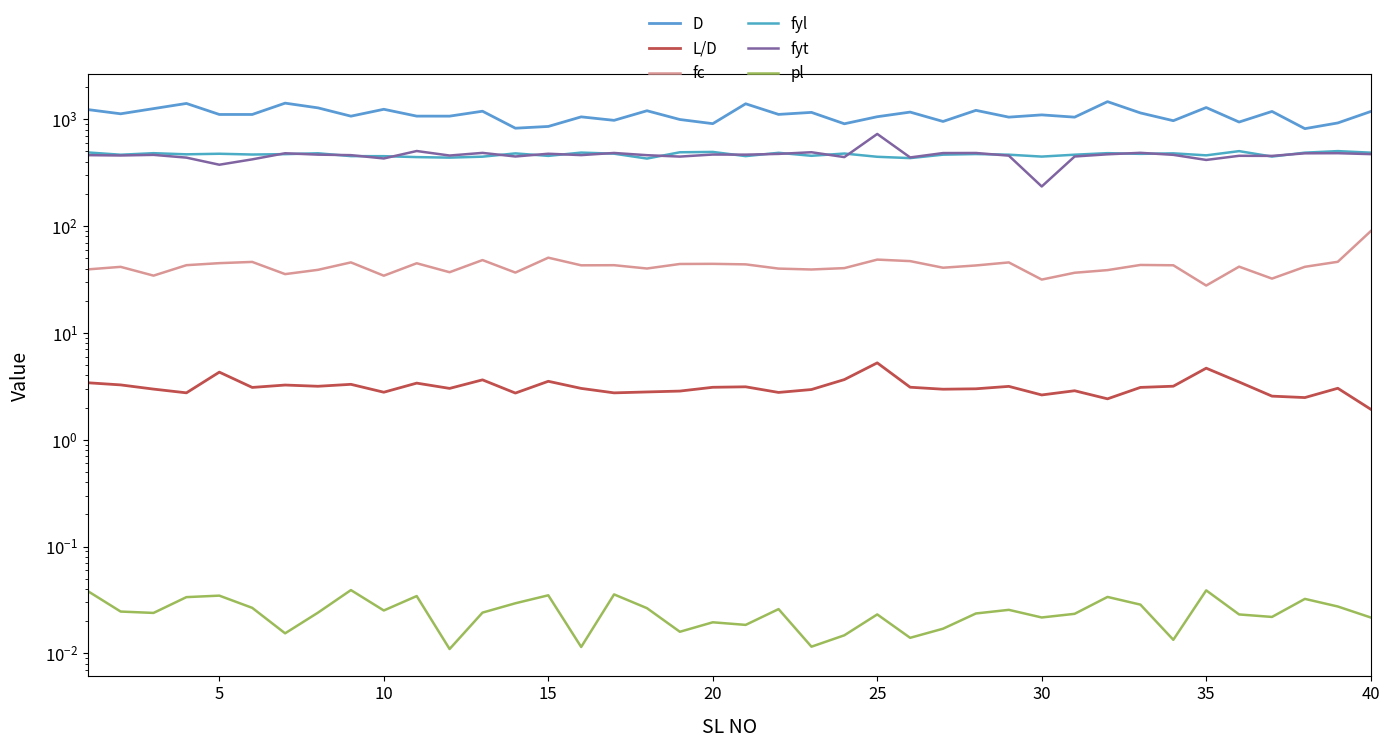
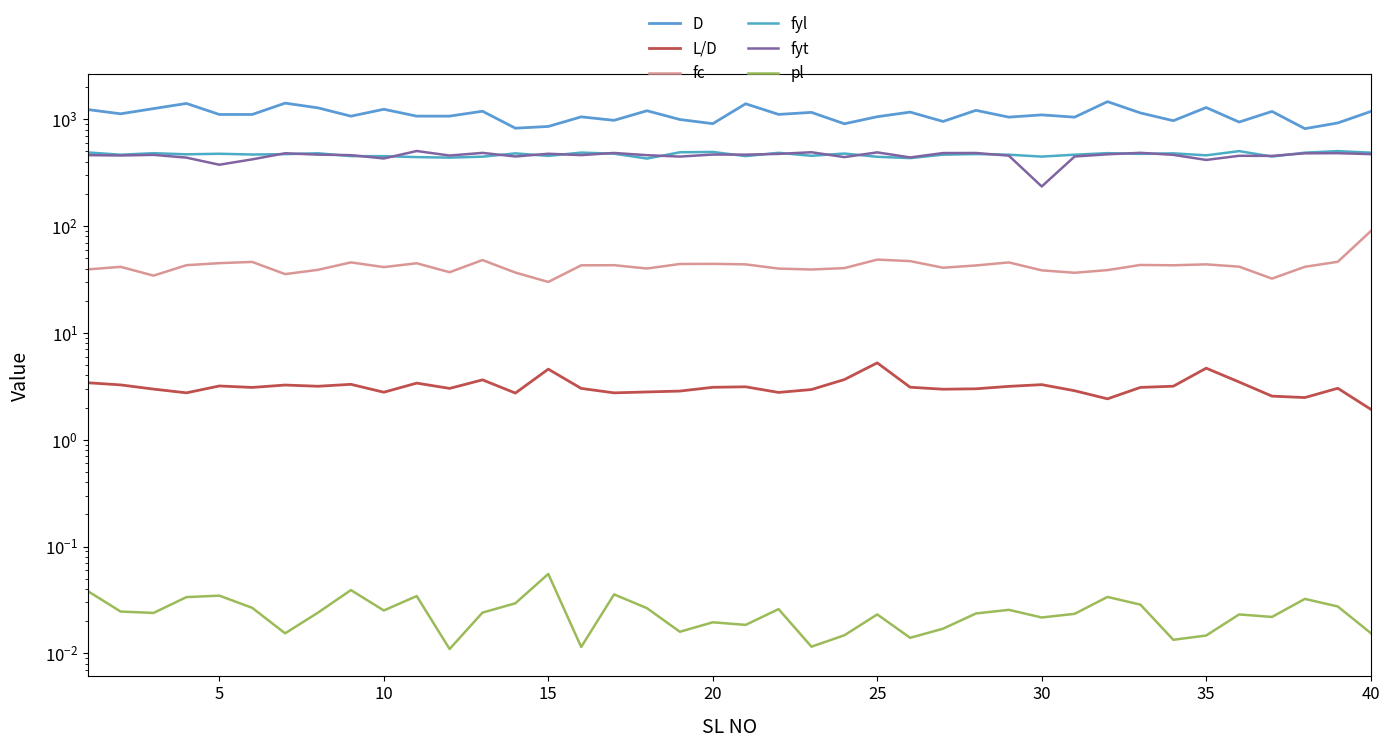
L/D, 5: 4.3 -> 3.2
fc, 10: 34 -> 41
L/D, 15: 3.5 -> 4.6
fc, 15: 50 -> 30
pl, 15: 0.035 -> 0.06
fyt, 25: 700 -> 500
L/D, 30: 2.6 -> 3.3
fc, 30: 32 -> 39
fc, 35: 28 -> 44
pl, 35: 0.039 -> 0.015
pl, 40: 0.022 -> 0.016
